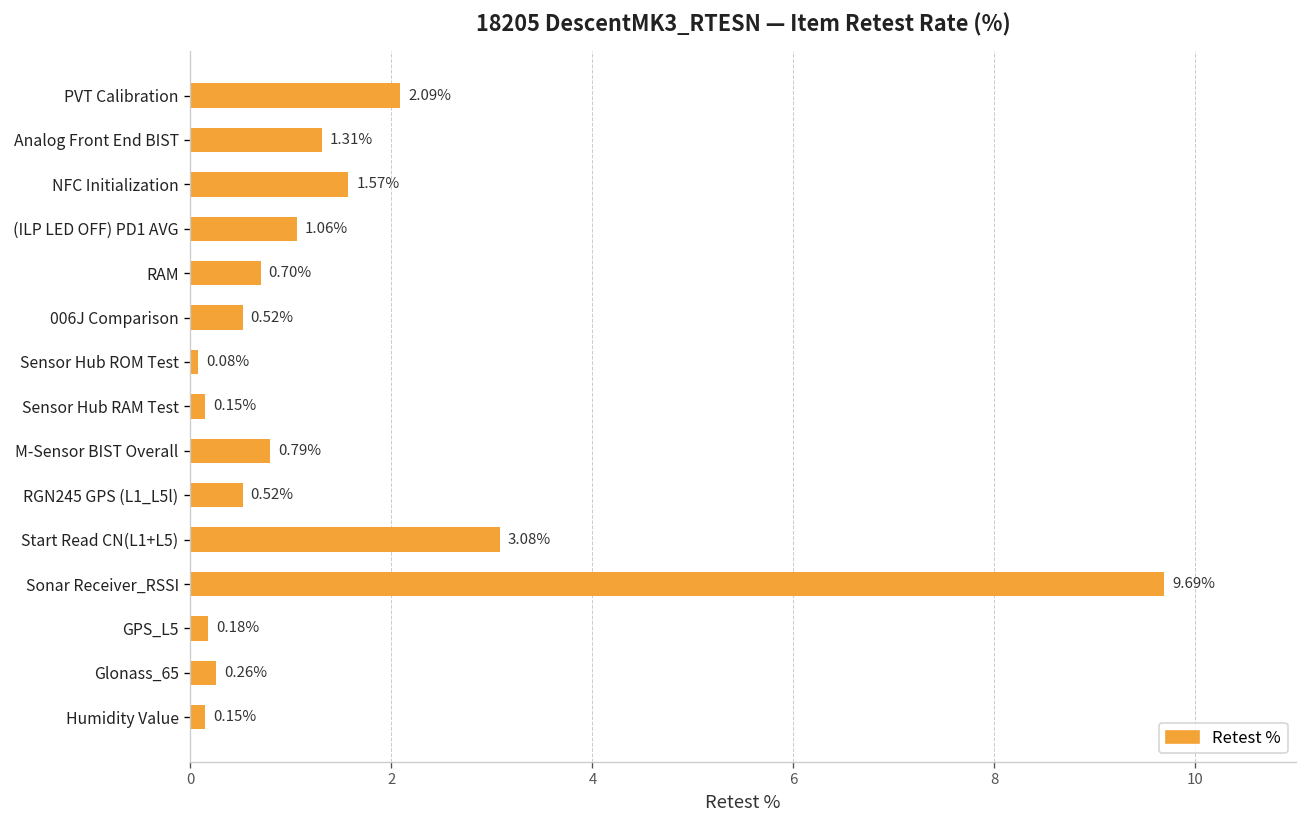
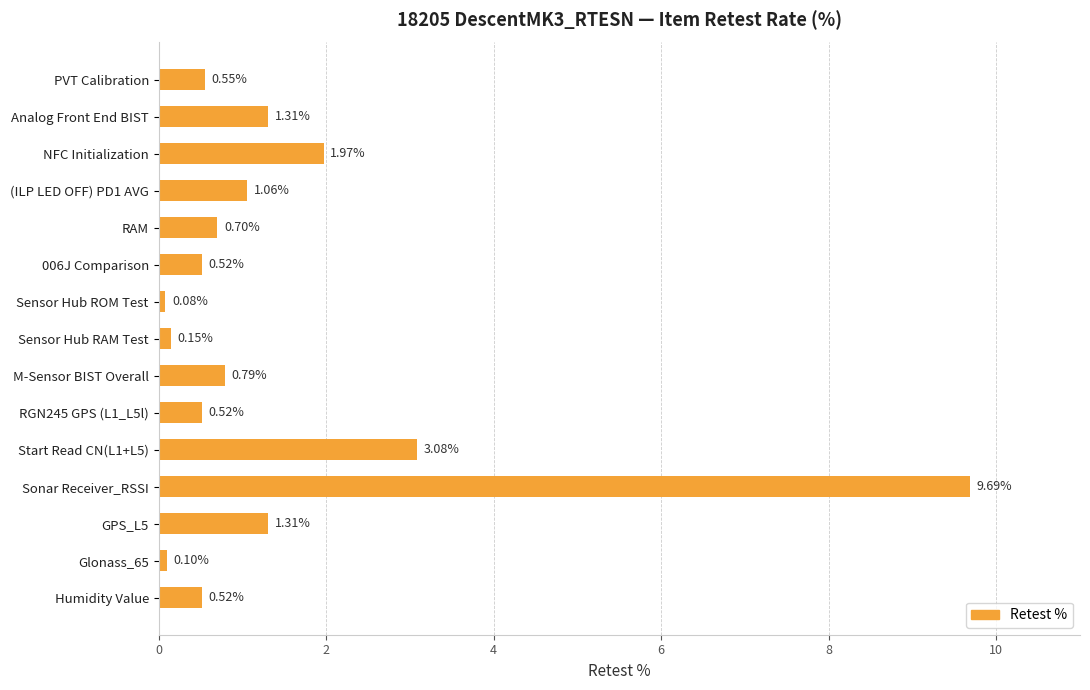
PVT Calibration: 2.09% -> 0.55%
NFC Initialization: 1.57% -> 1.97%
GPS_L5: 0.18% -> 1.31%
Glonass_65: 0.26% -> 0.10%
Humidity Value: 0.15% -> 0.52%
